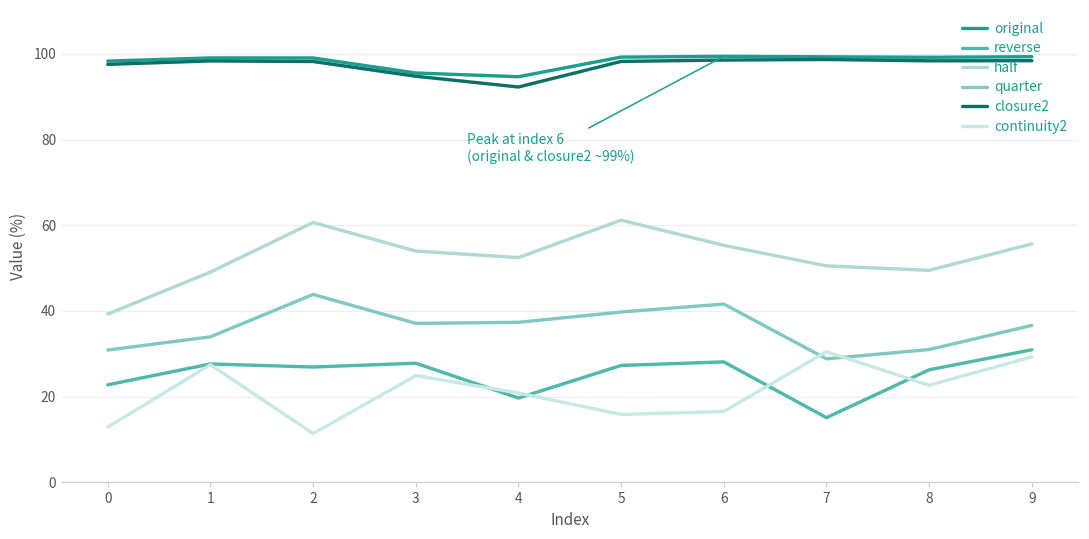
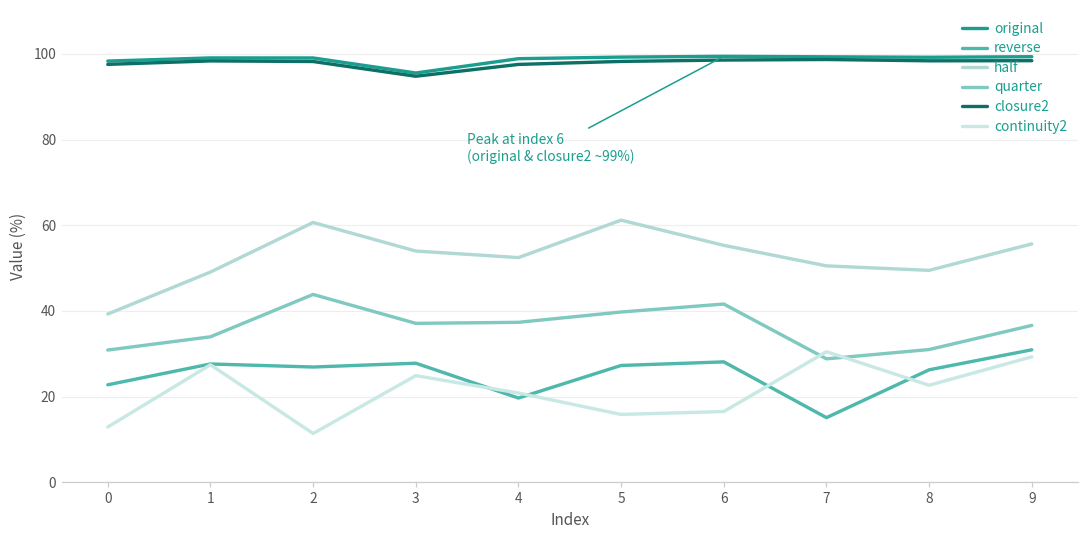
original, 4: 95 -> 99
closure2, 4: 92 -> 98
